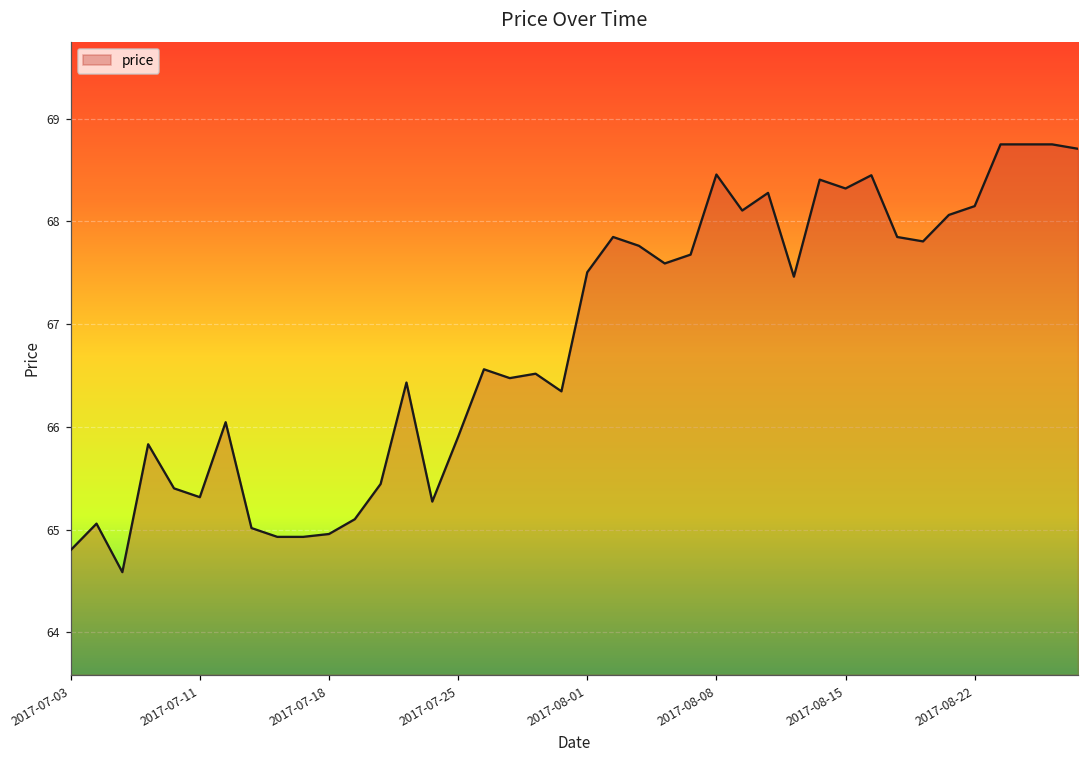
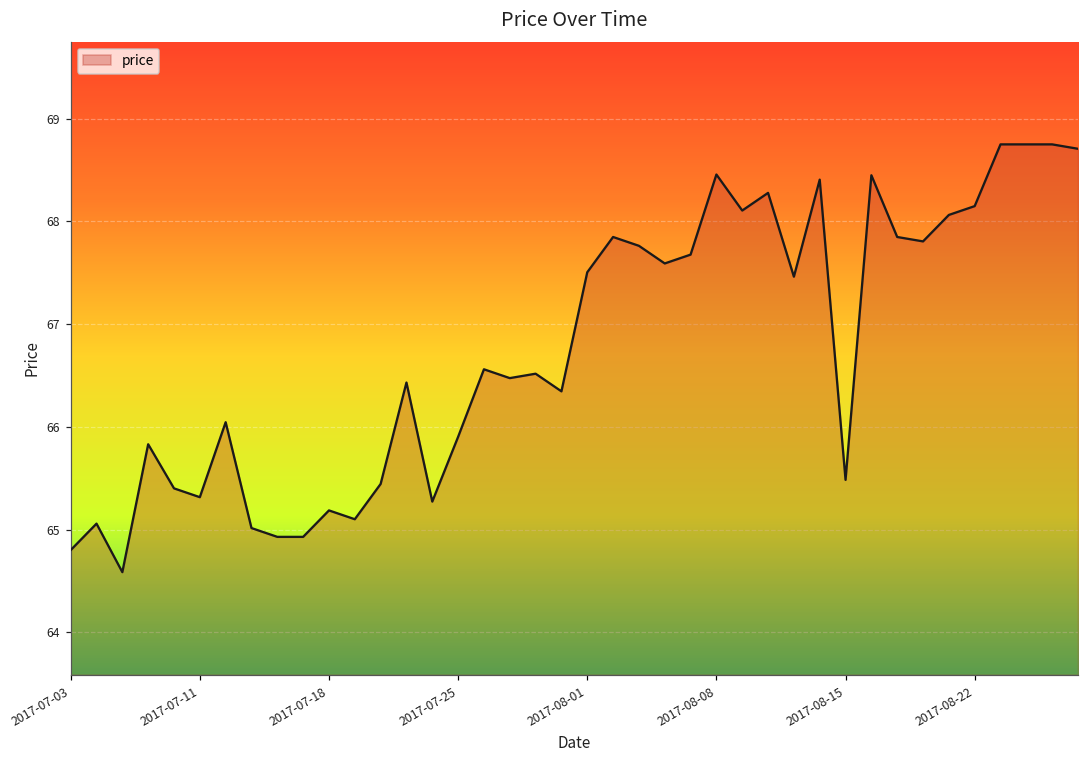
2017-07-18: 65.0 -> 65.2
2017-08-15: 68.3 -> 65.5
